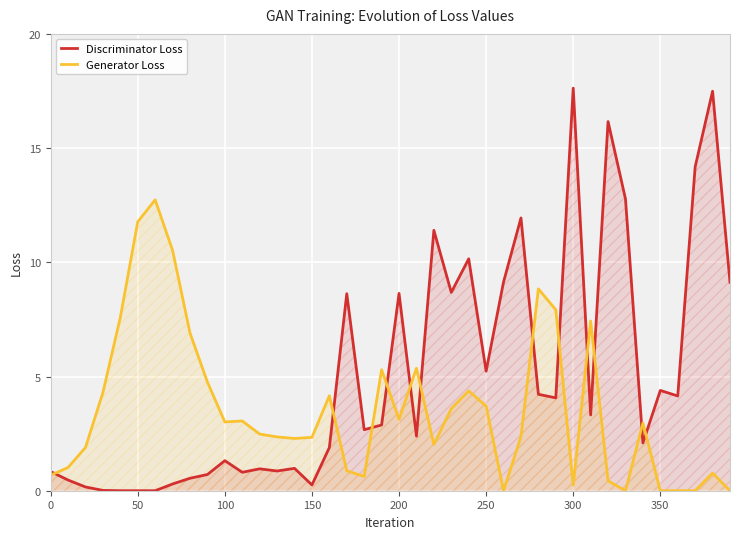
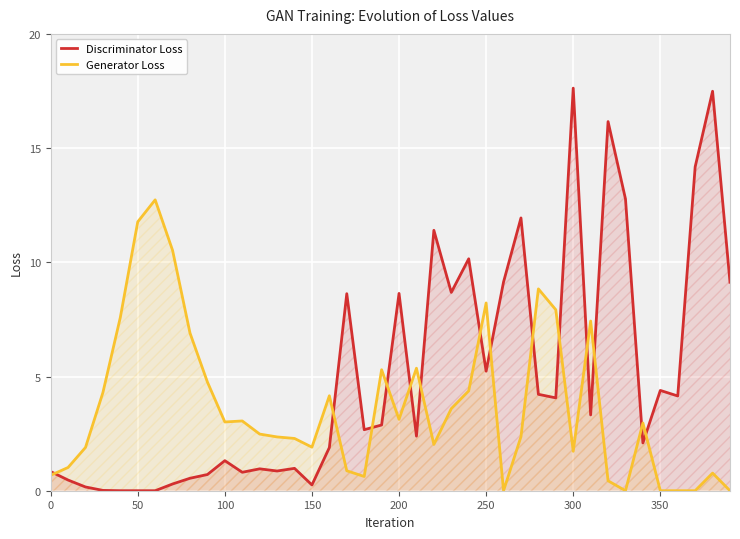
Generator Loss, 150: 2.3 -> 1.9
Generator Loss, 250: 3.7 -> 8.2
Generator Loss, 300: 0.2 -> 1.7
